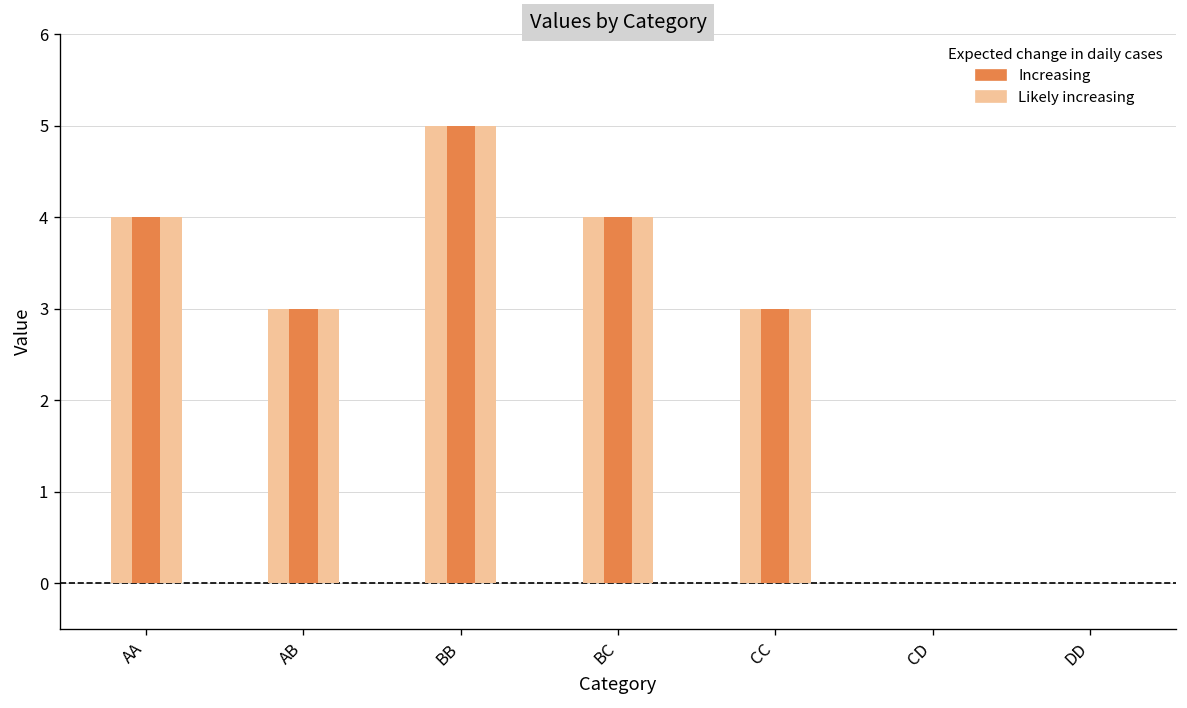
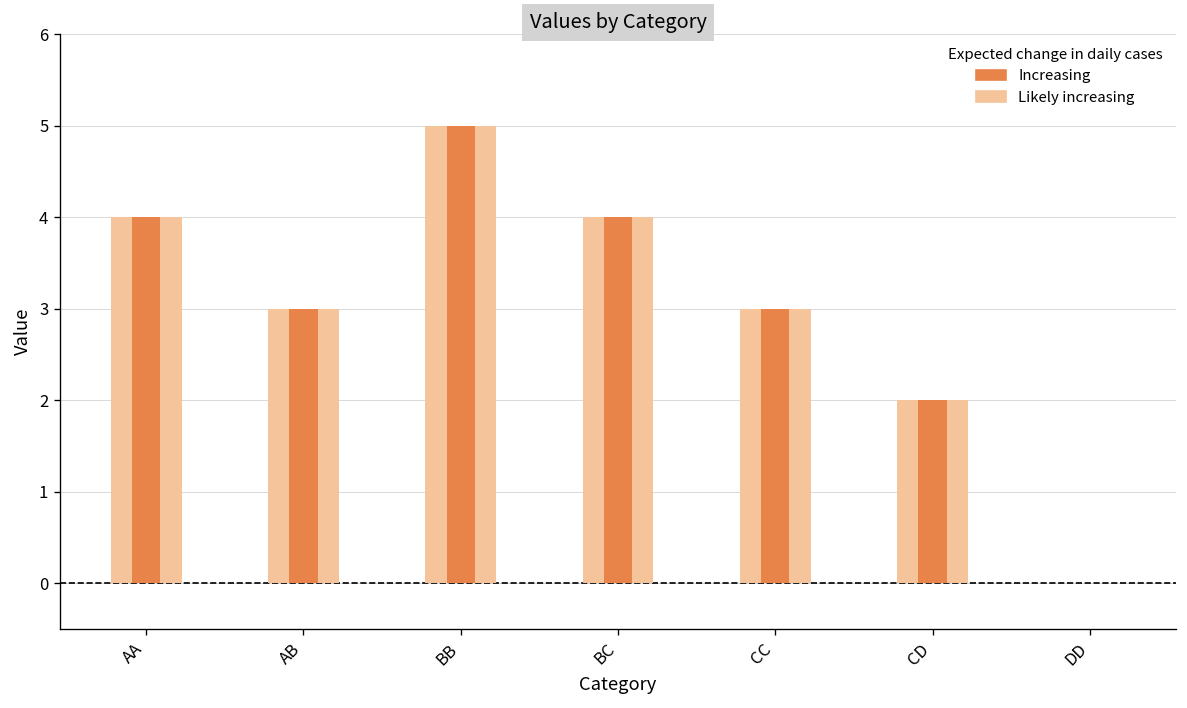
CD: 0 -> 2
